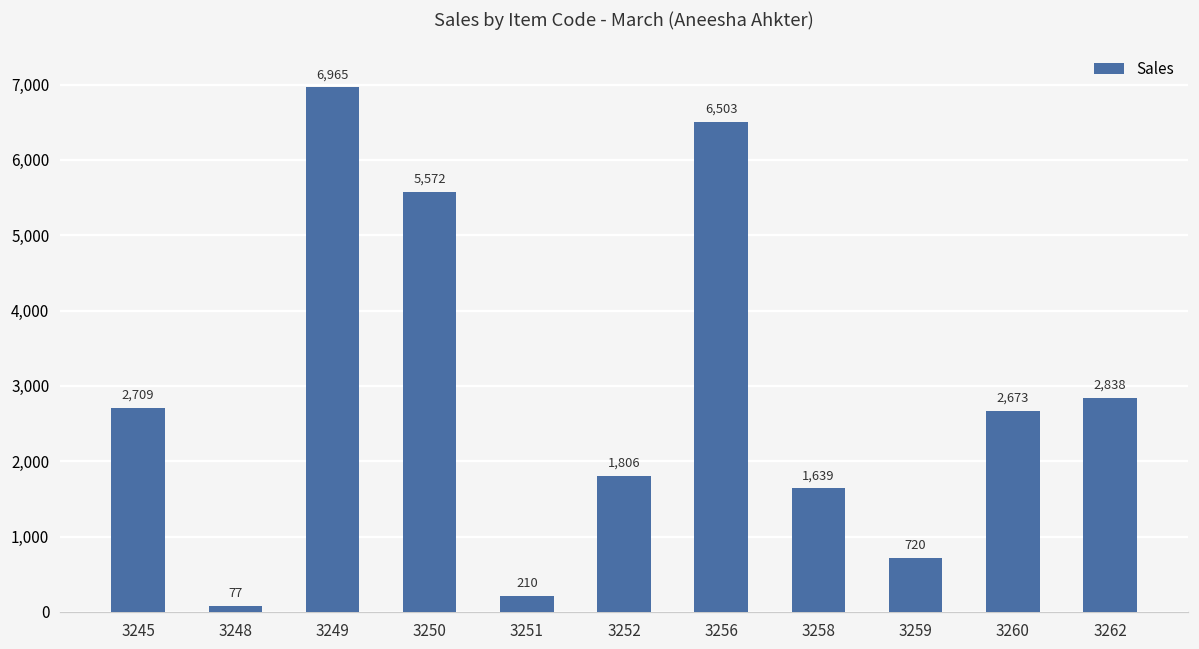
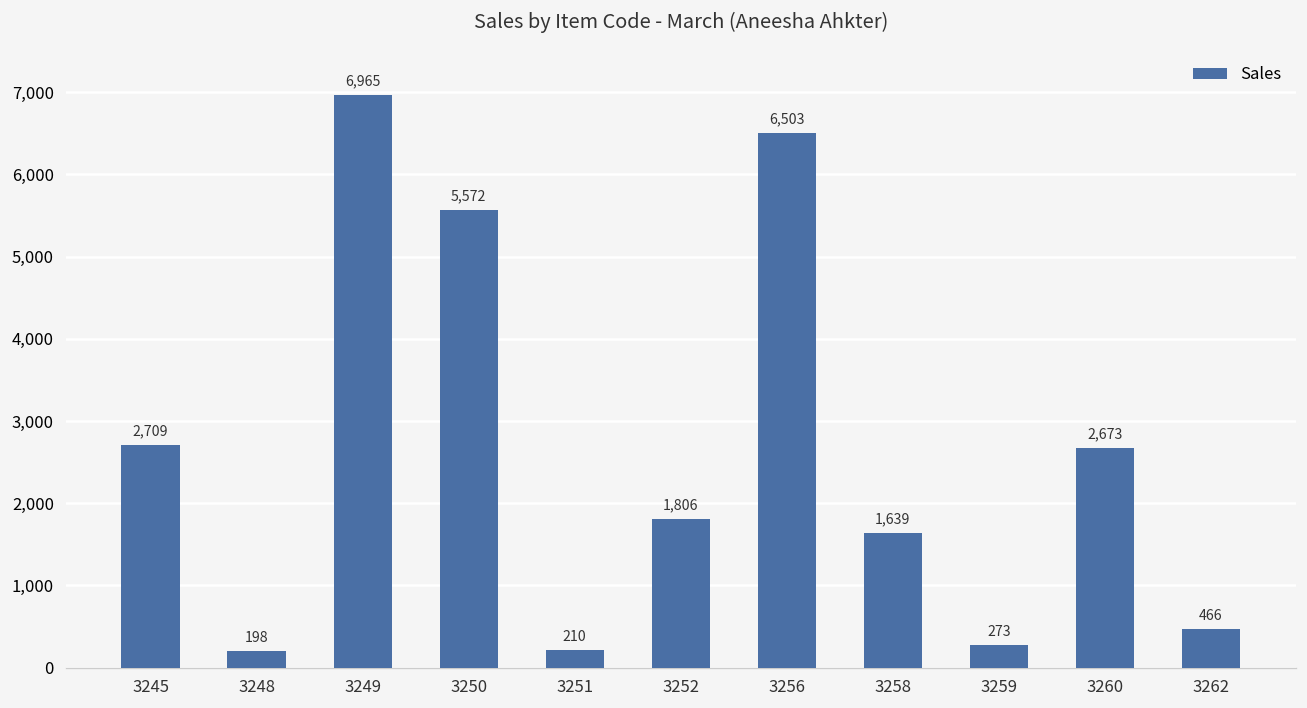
3248: 77 -> 198
3259: 720 -> 273
3262: 2,838 -> 466
